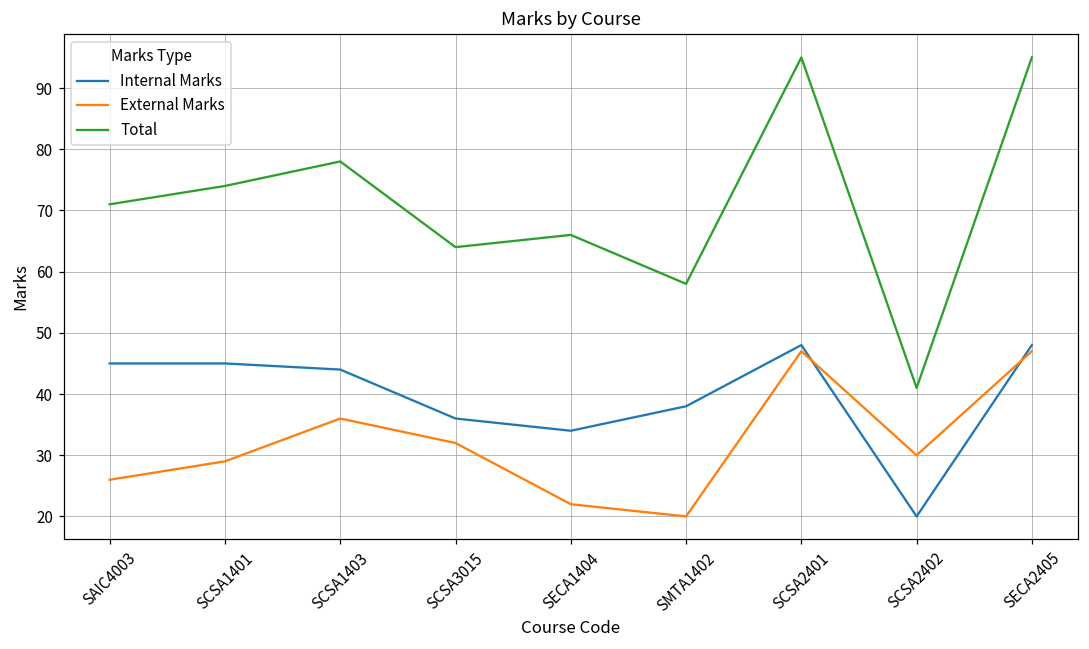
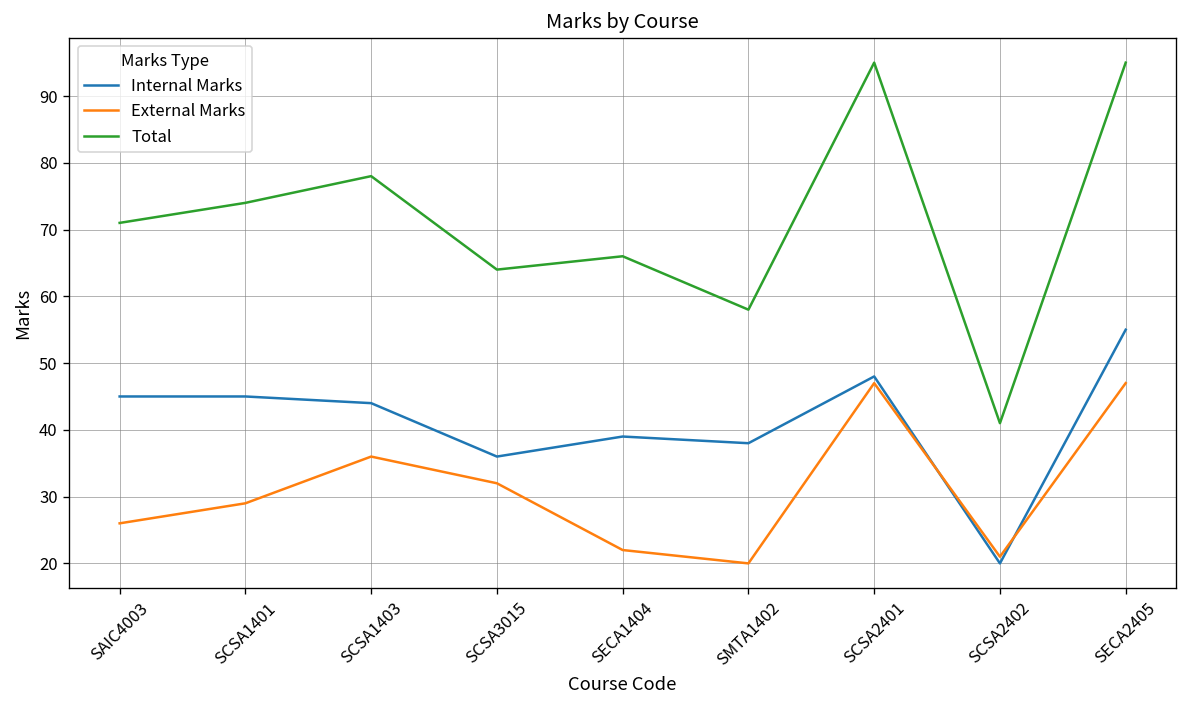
Internal Marks, SECA1404: 34 -> 39
External Marks, SCSA2402: 30 -> 21
Internal Marks, SECA2405: 48 -> 55
